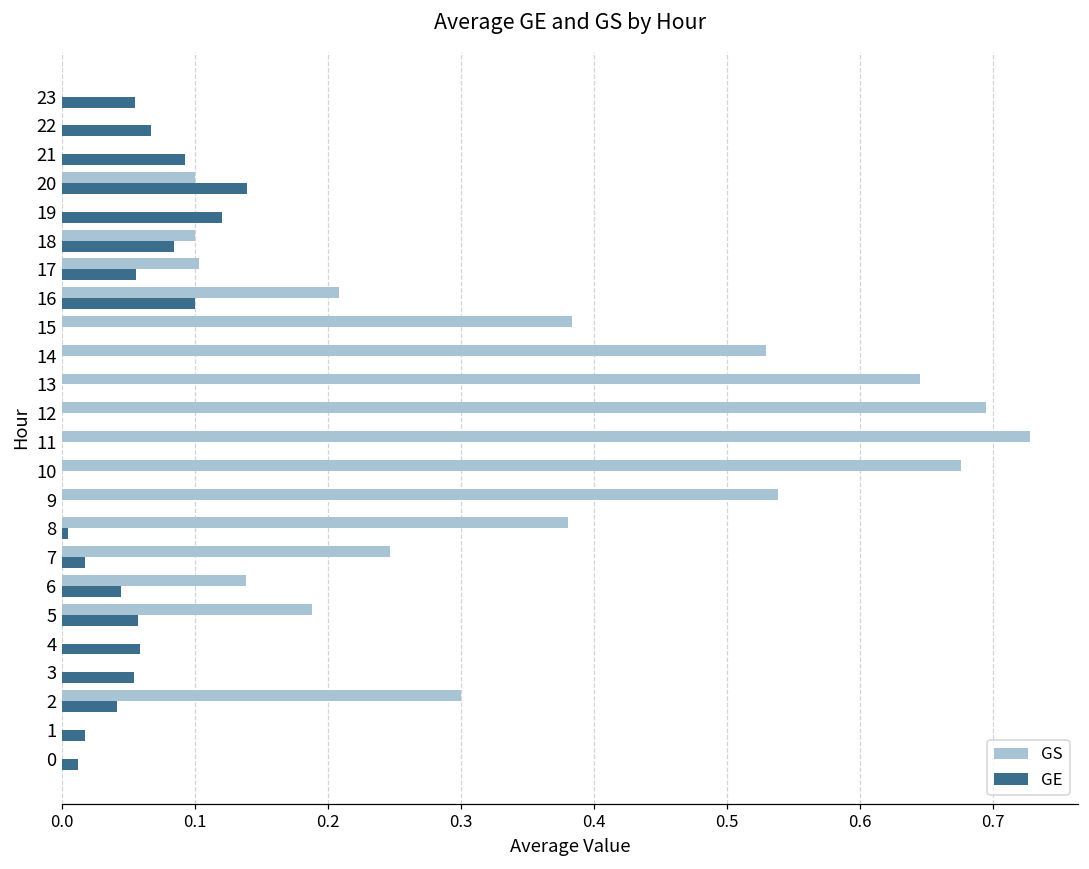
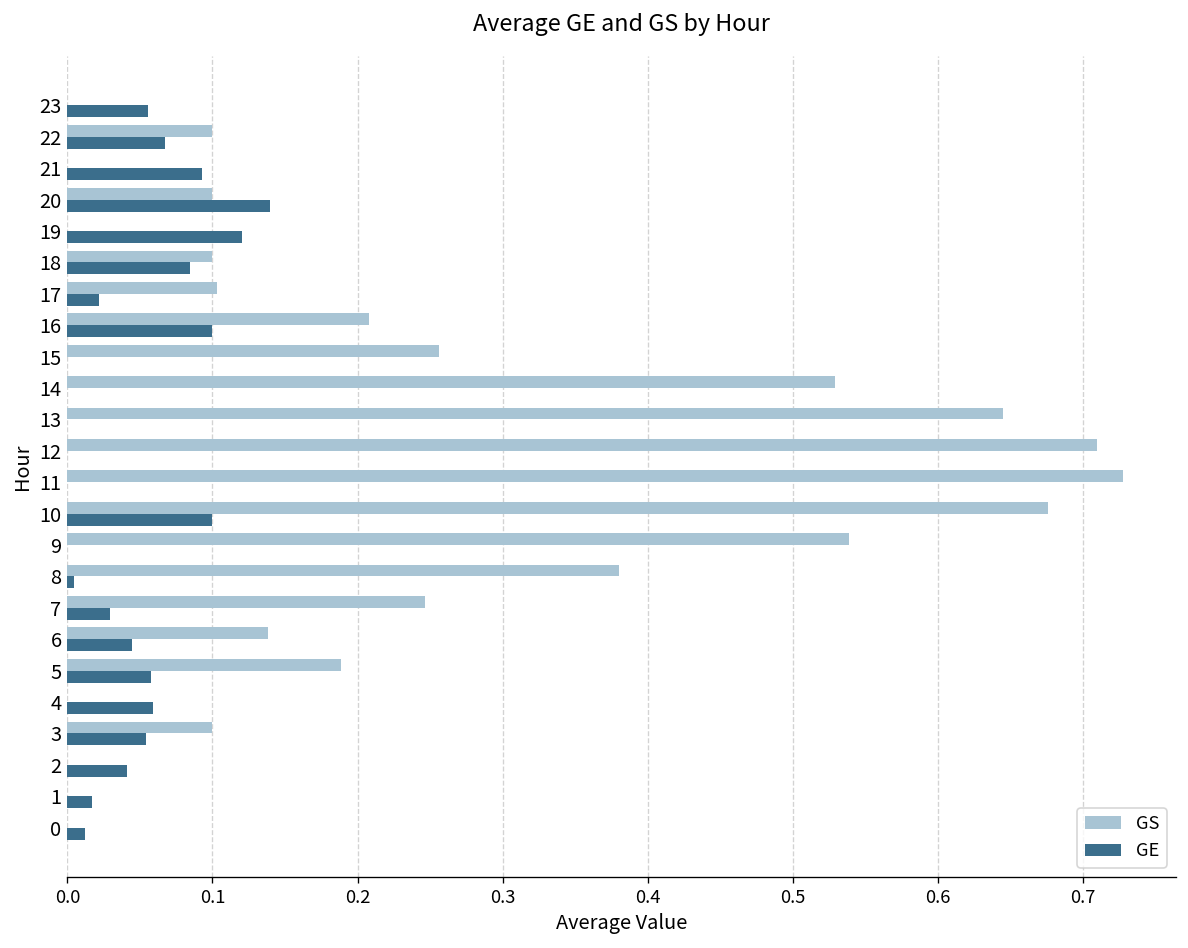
GS, 22: 0.0 -> 0.1
GE, 17: 0.056 -> 0.022
GS, 15: 0.384 -> 0.256
GS, 12: 0.695 -> 0.709
GE, 10: 0.0 -> 0.1
GE, 7: 0.017 -> 0.029
GS, 3: 0.0 -> 0.1
GS, 2: 0.3 -> 0.0
